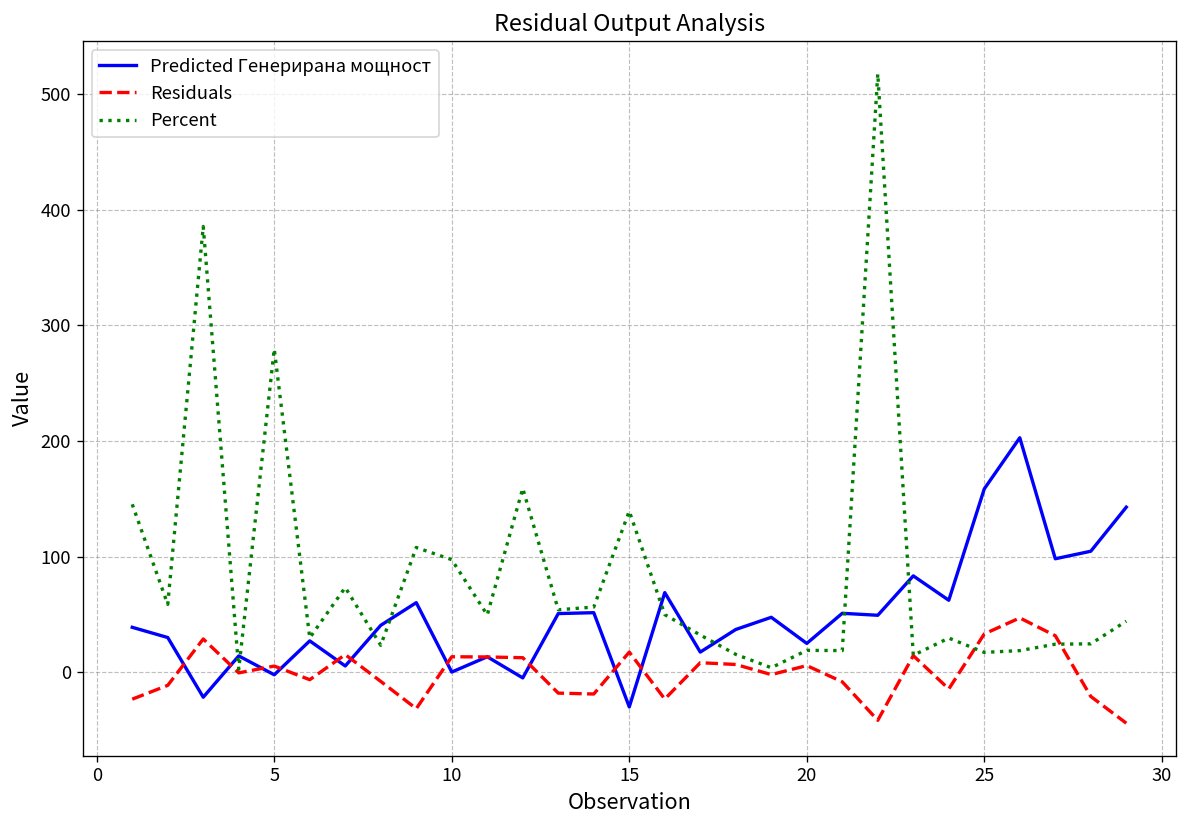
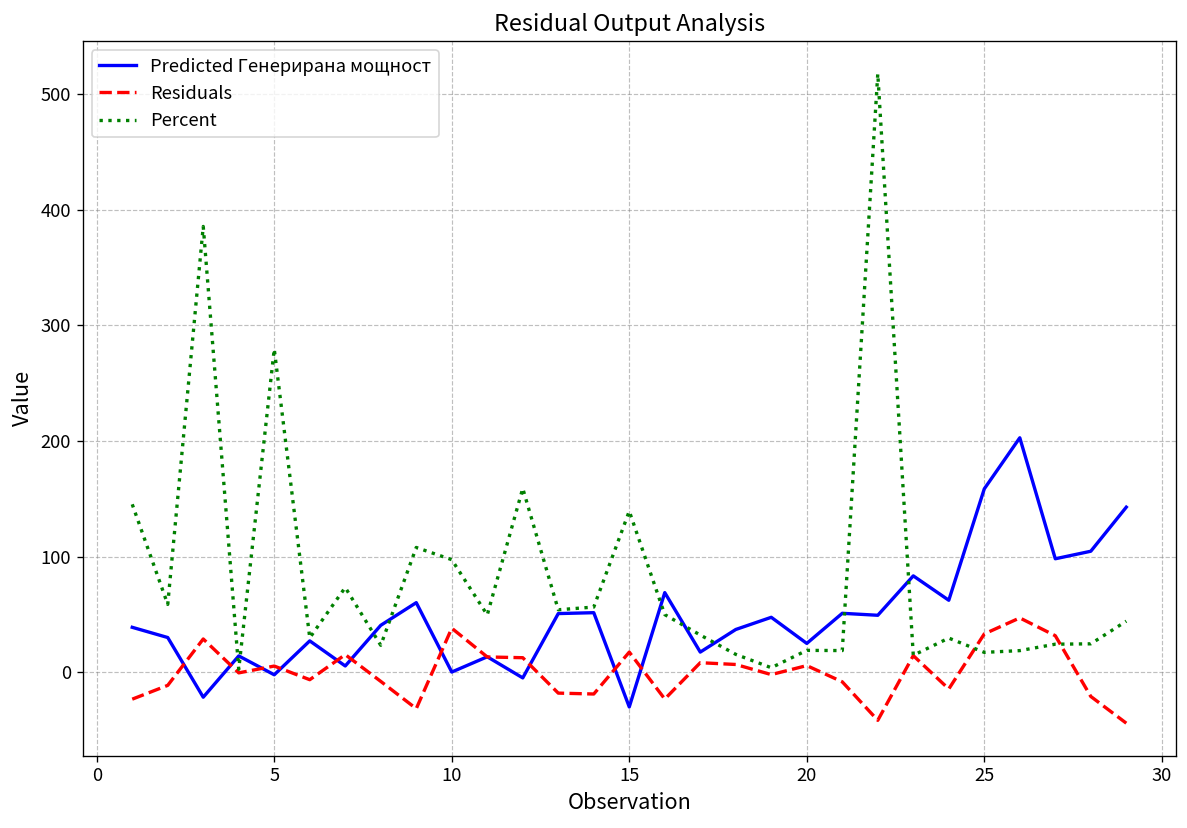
Residuals, 10: 10 -> 40
